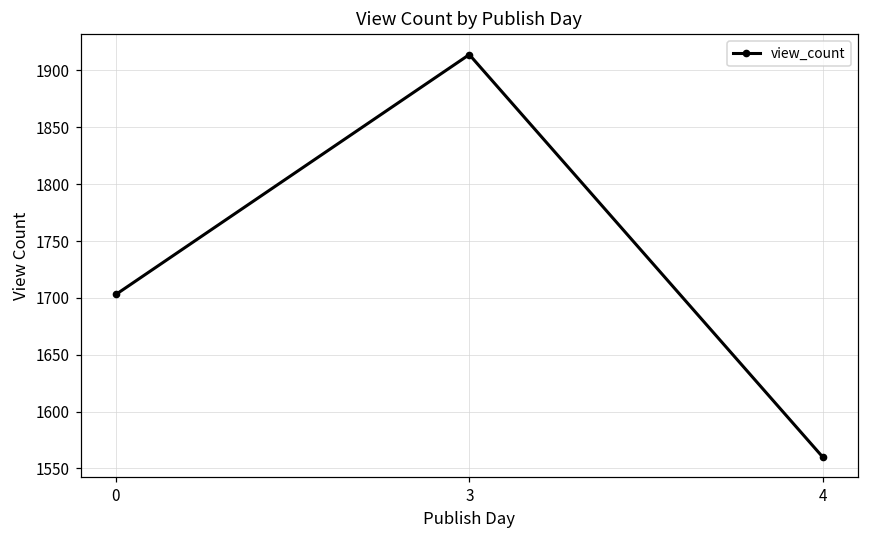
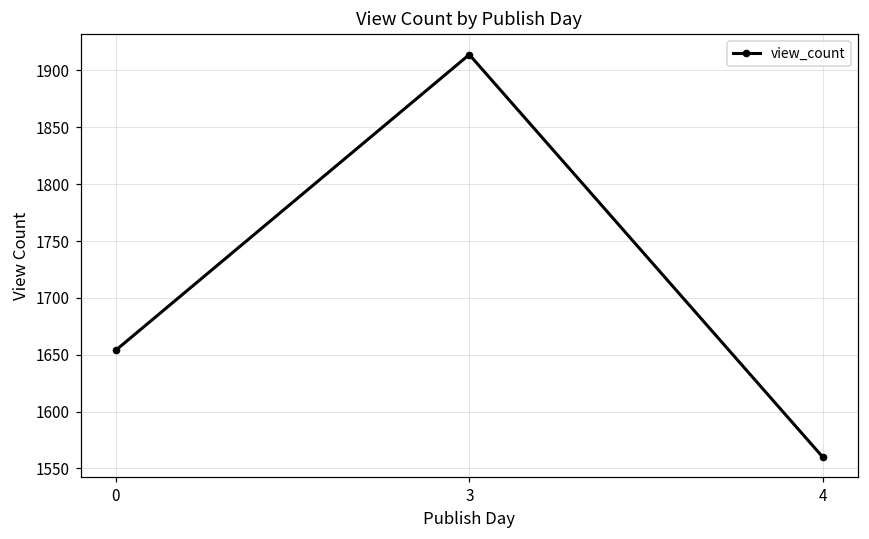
0: 1703 -> 1654
